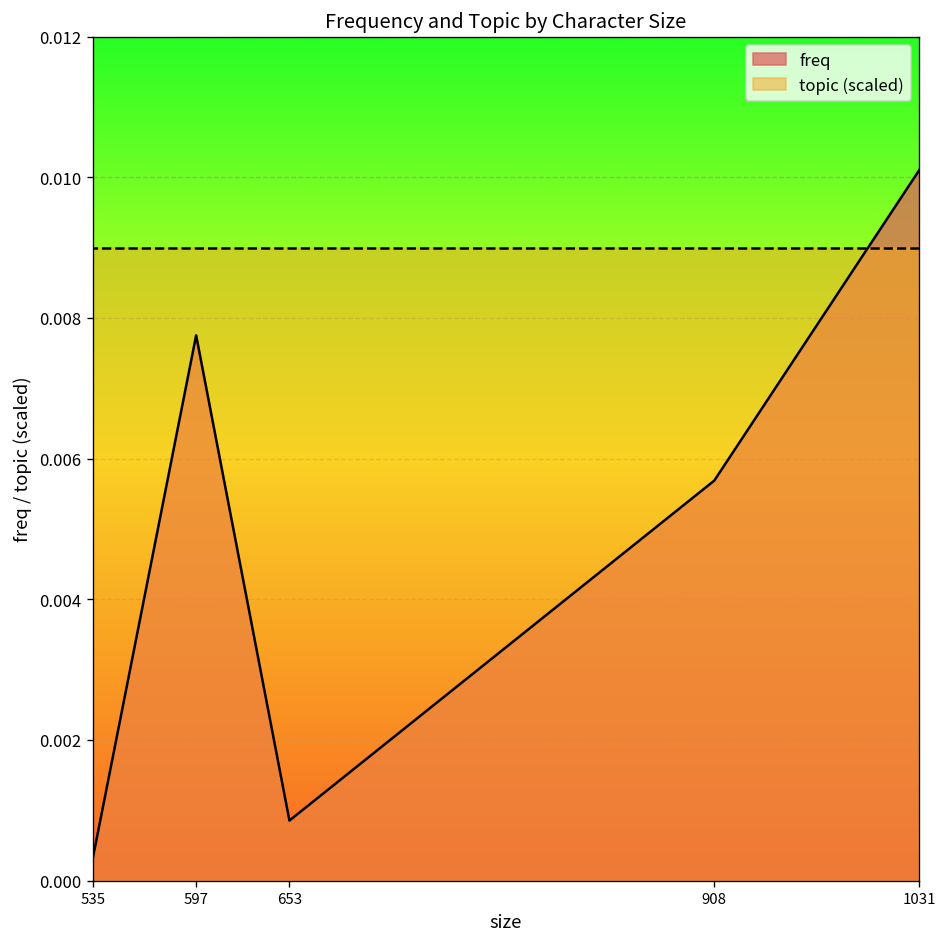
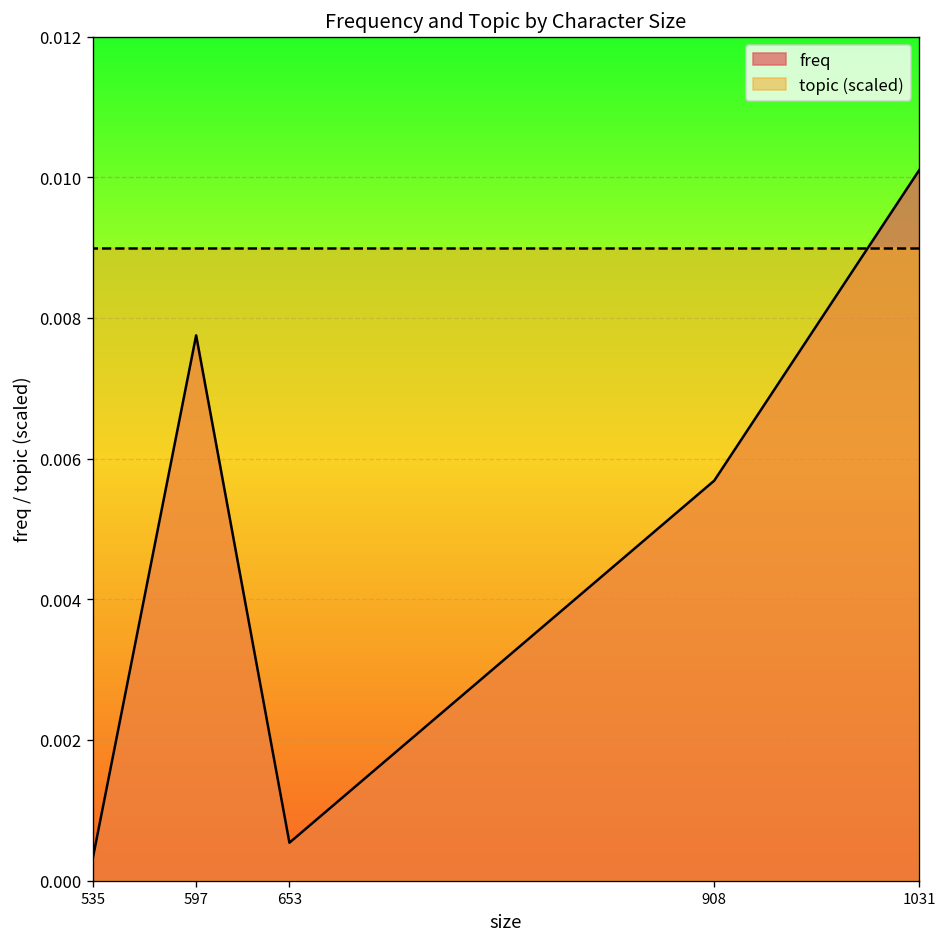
freq, 653: 0.0009 -> 0.0005
